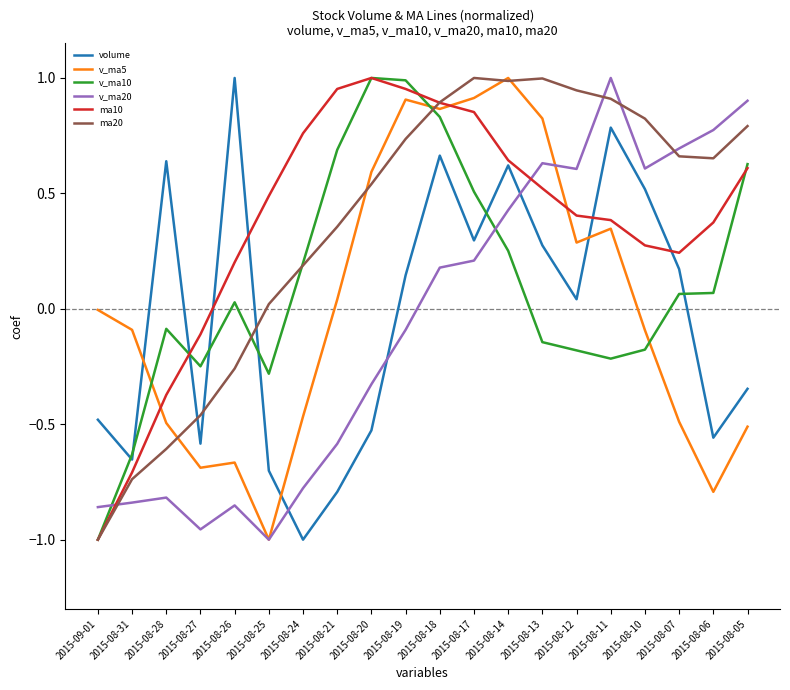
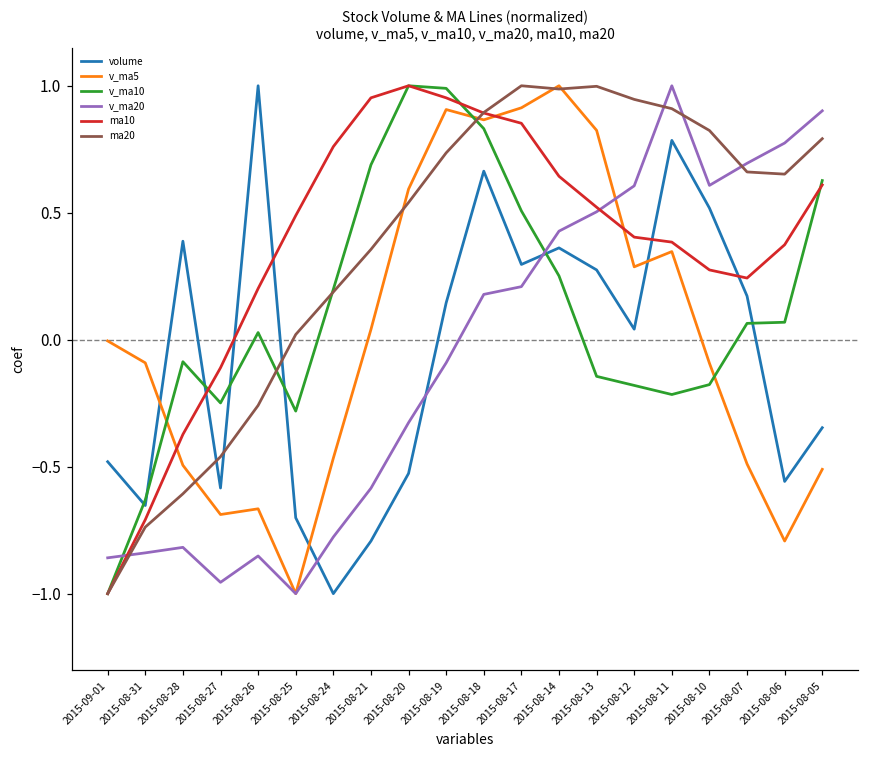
volume, 2015-08-28: 0.64 -> 0.39
volume, 2015-08-14: 0.62 -> 0.36
v_ma20, 2015-08-13: 0.63 -> 0.50
